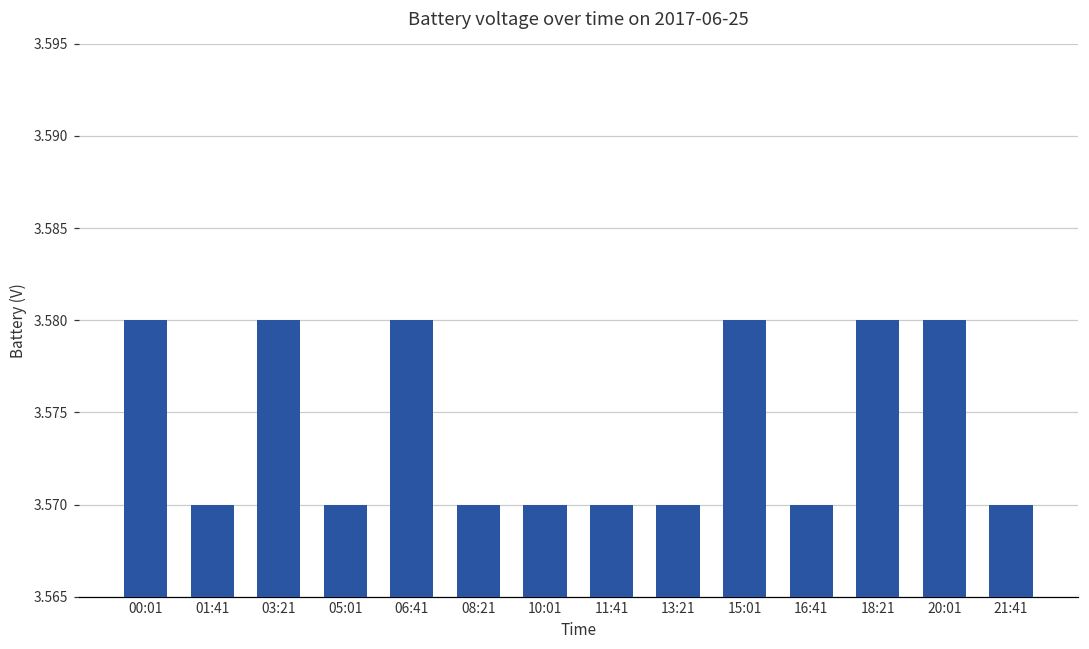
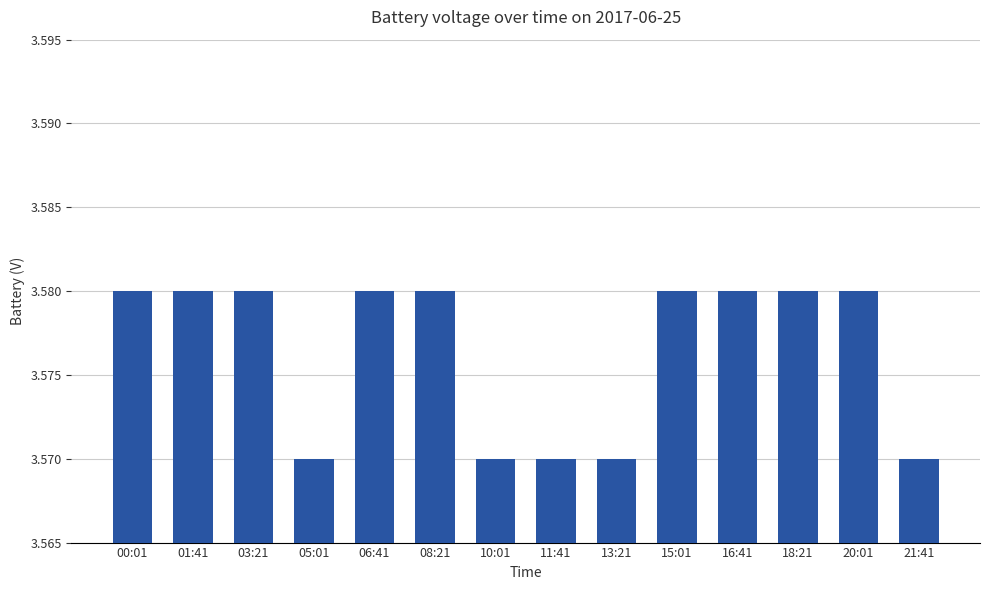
01:41: 3.57 -> 3.58
08:21: 3.57 -> 3.58
16:41: 3.57 -> 3.58
